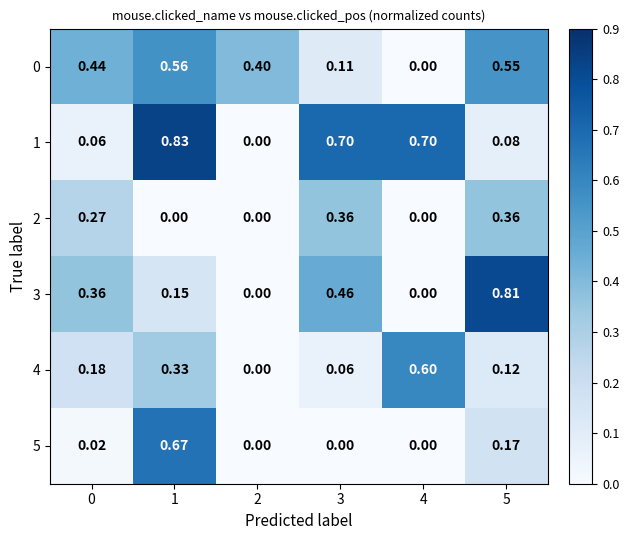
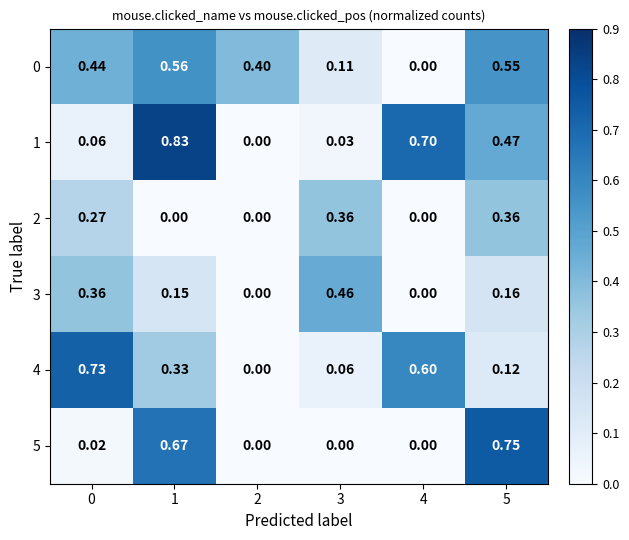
1, 3: 0.70 -> 0.03
1, 5: 0.08 -> 0.47
3, 5: 0.81 -> 0.16
4, 0: 0.18 -> 0.73
5, 5: 0.17 -> 0.75
